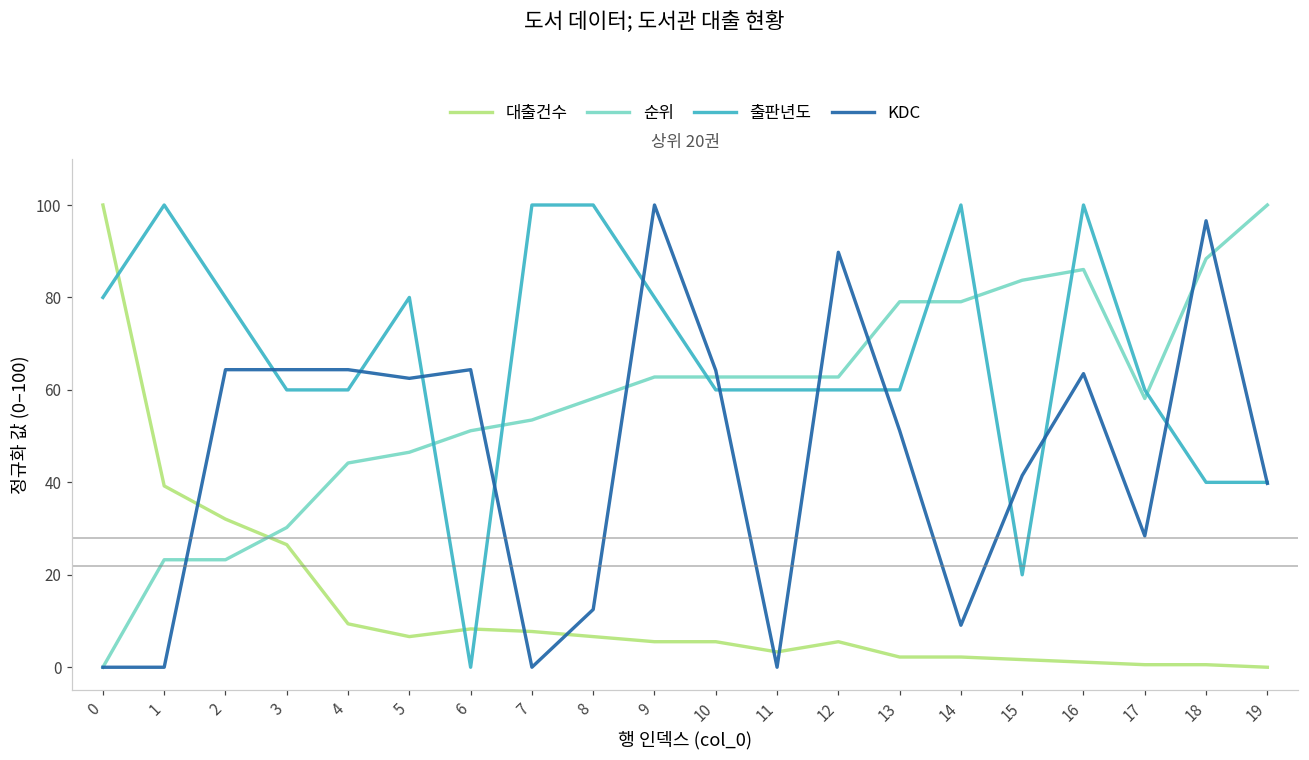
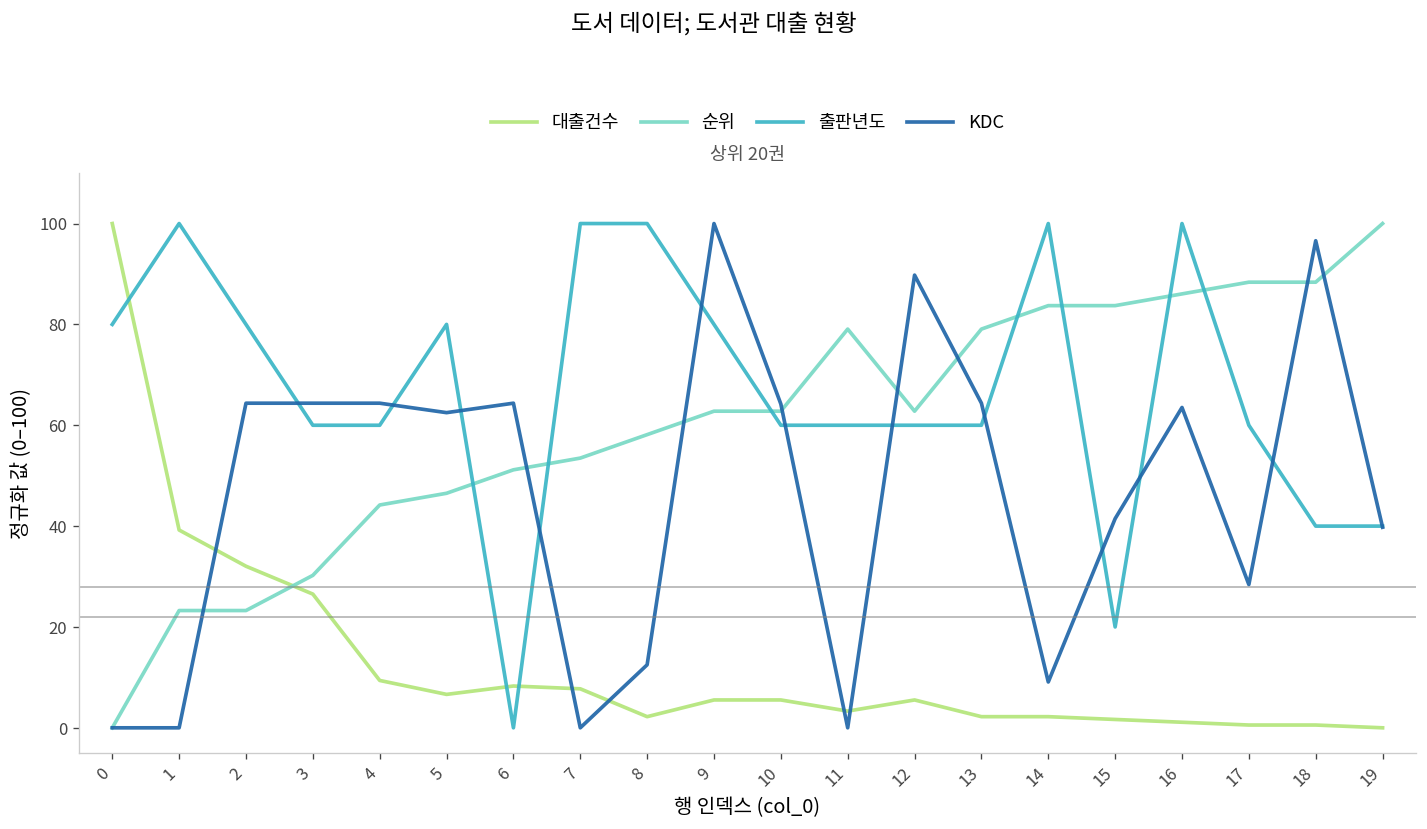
대출건수, 8: 7 -> 2
순위, 11: 63 -> 79
KDC, 13: 51 -> 64
순위, 14: 79 -> 84
순위, 17: 58 -> 88
